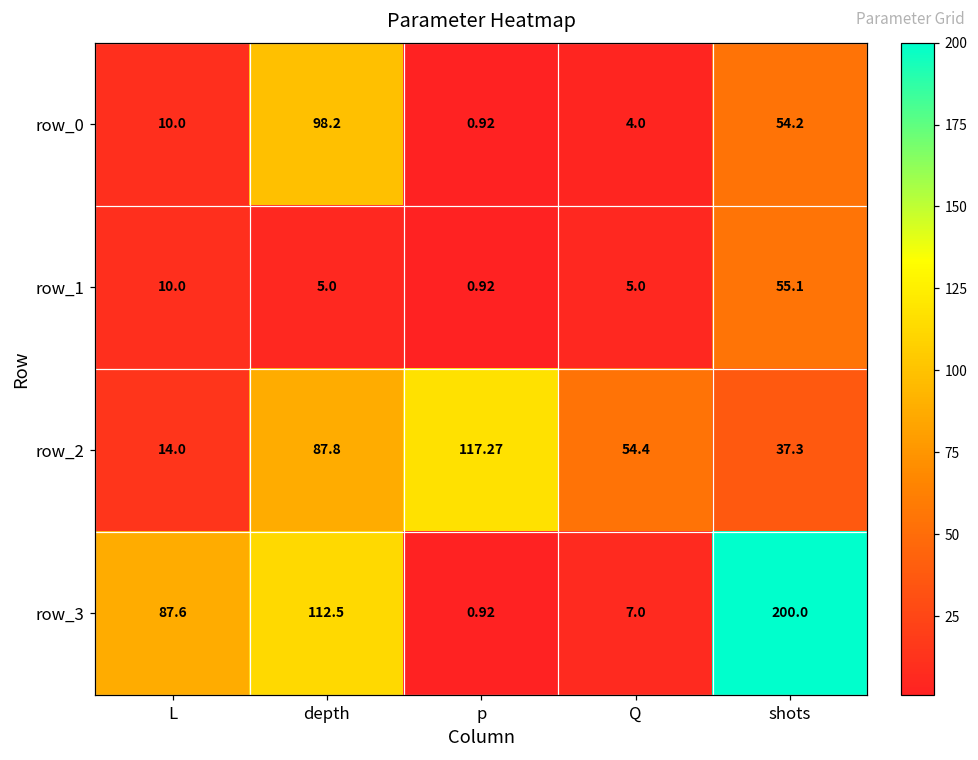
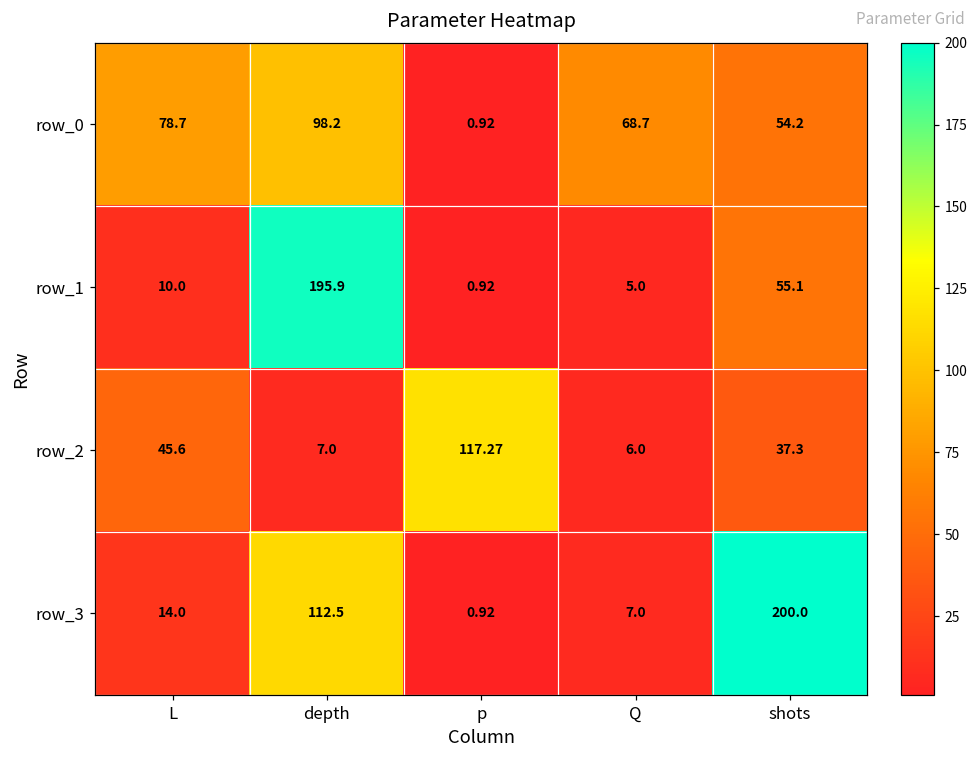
row_0, L: 10.0 -> 78.7
row_0, Q: 4.0 -> 68.7
row_1, depth: 5.0 -> 195.9
row_2, L: 14.0 -> 45.6
row_2, depth: 87.8 -> 7.0
row_2, Q: 54.4 -> 6.0
row_3, L: 87.6 -> 14.0
